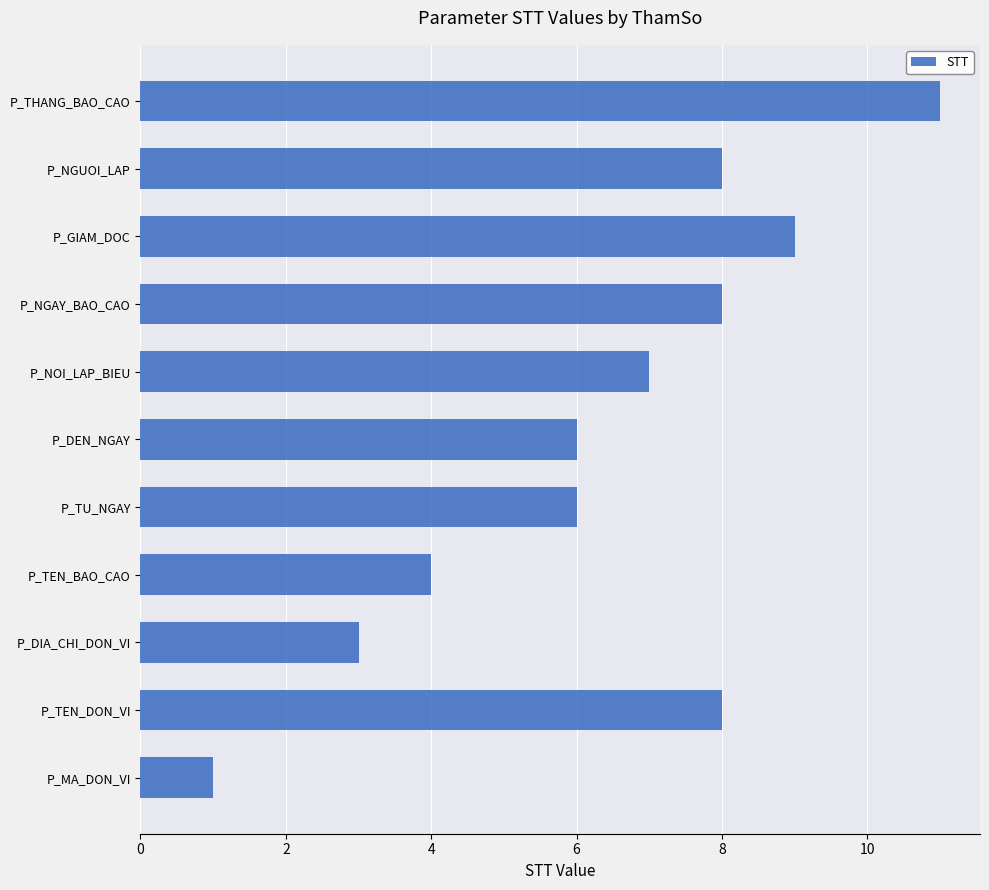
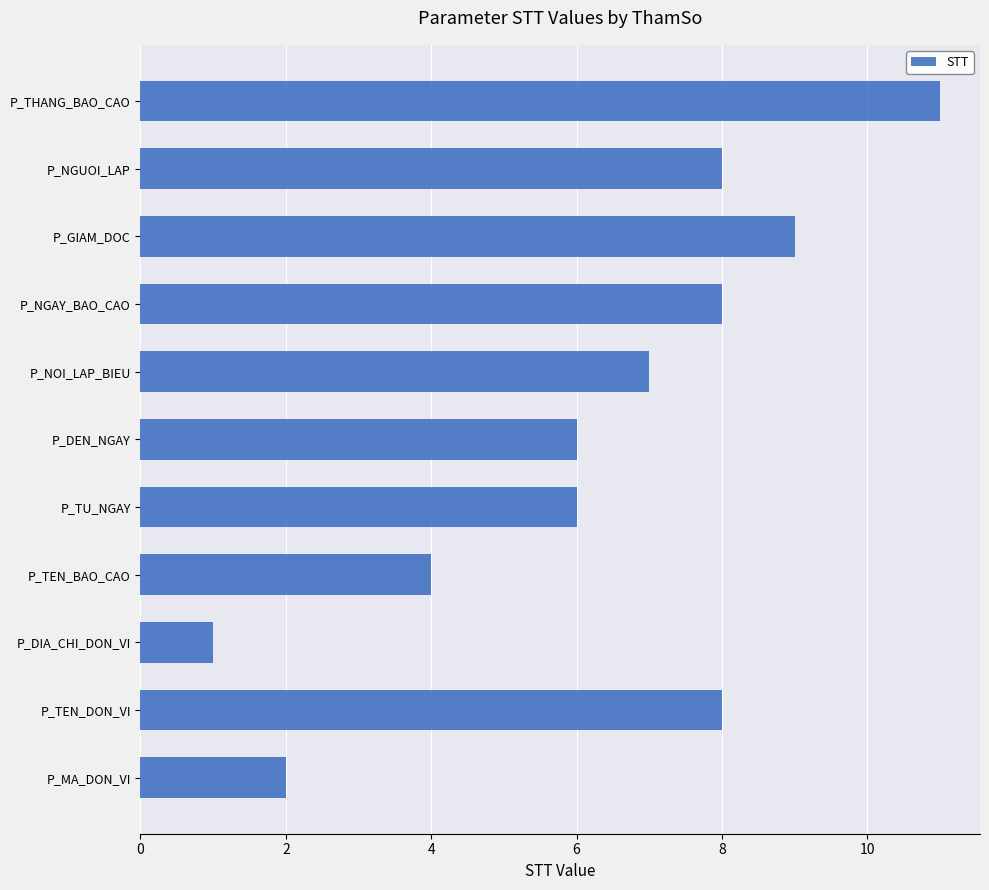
P_DIA_CHI_DON_VI: 3 -> 1
P_MA_DON_VI: 1 -> 2
